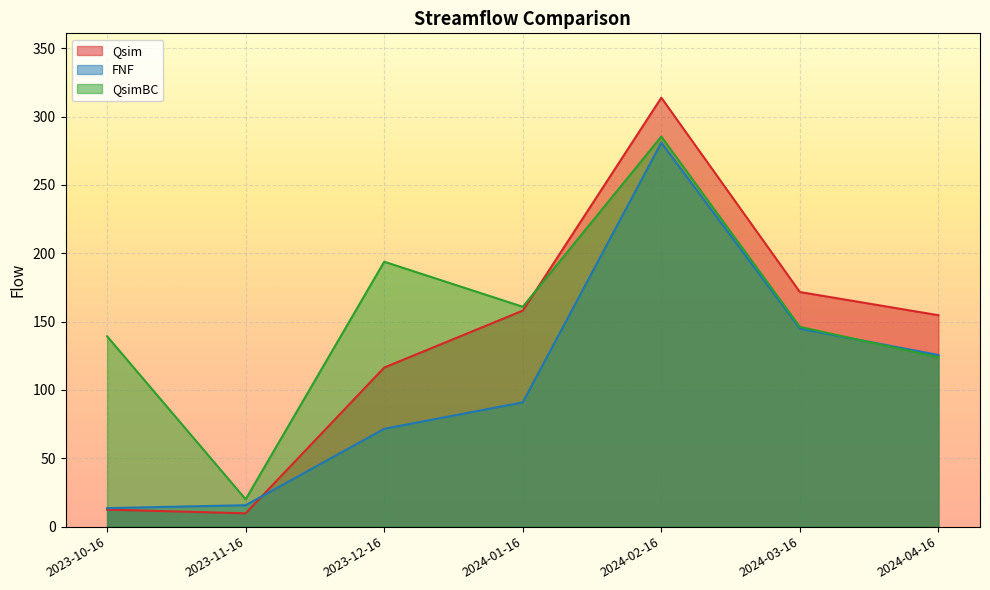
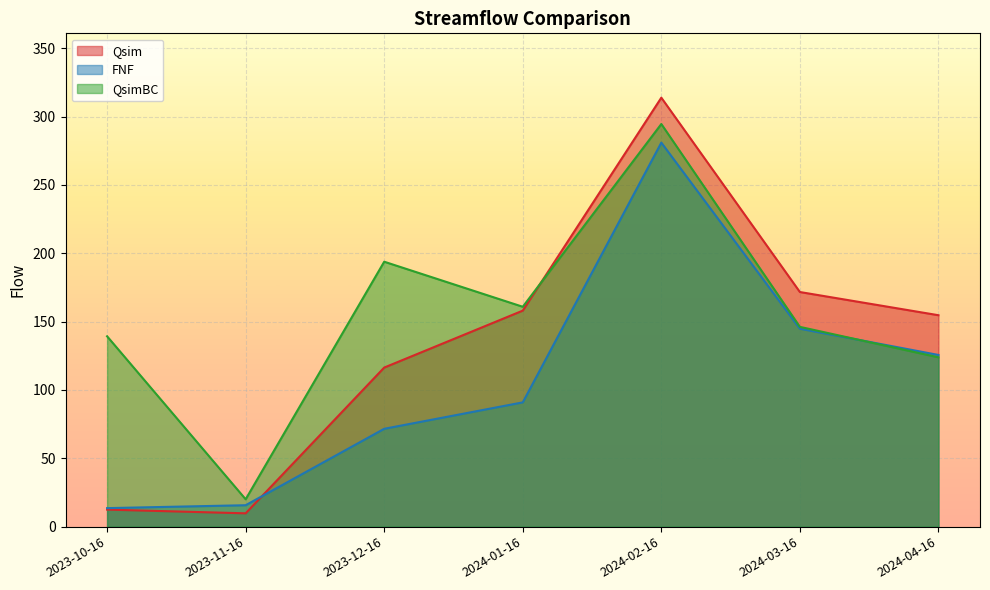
QsimBC, 2024-02-16: 285 -> 295
